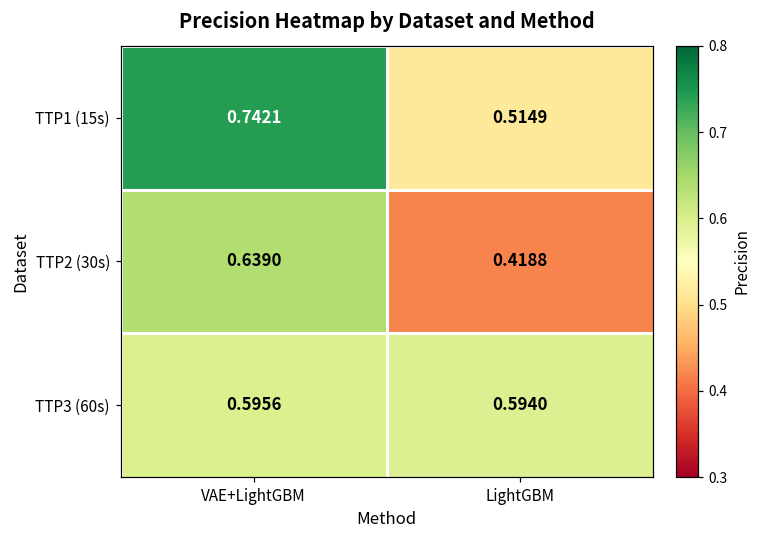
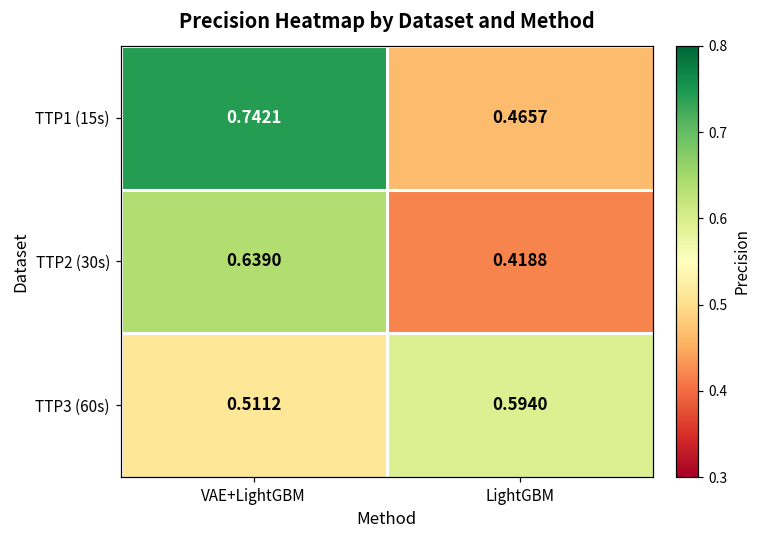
TTP1 (15s), LightGBM: 0.5149 -> 0.4657
TTP3 (60s), VAE+LightGBM: 0.5956 -> 0.5112
